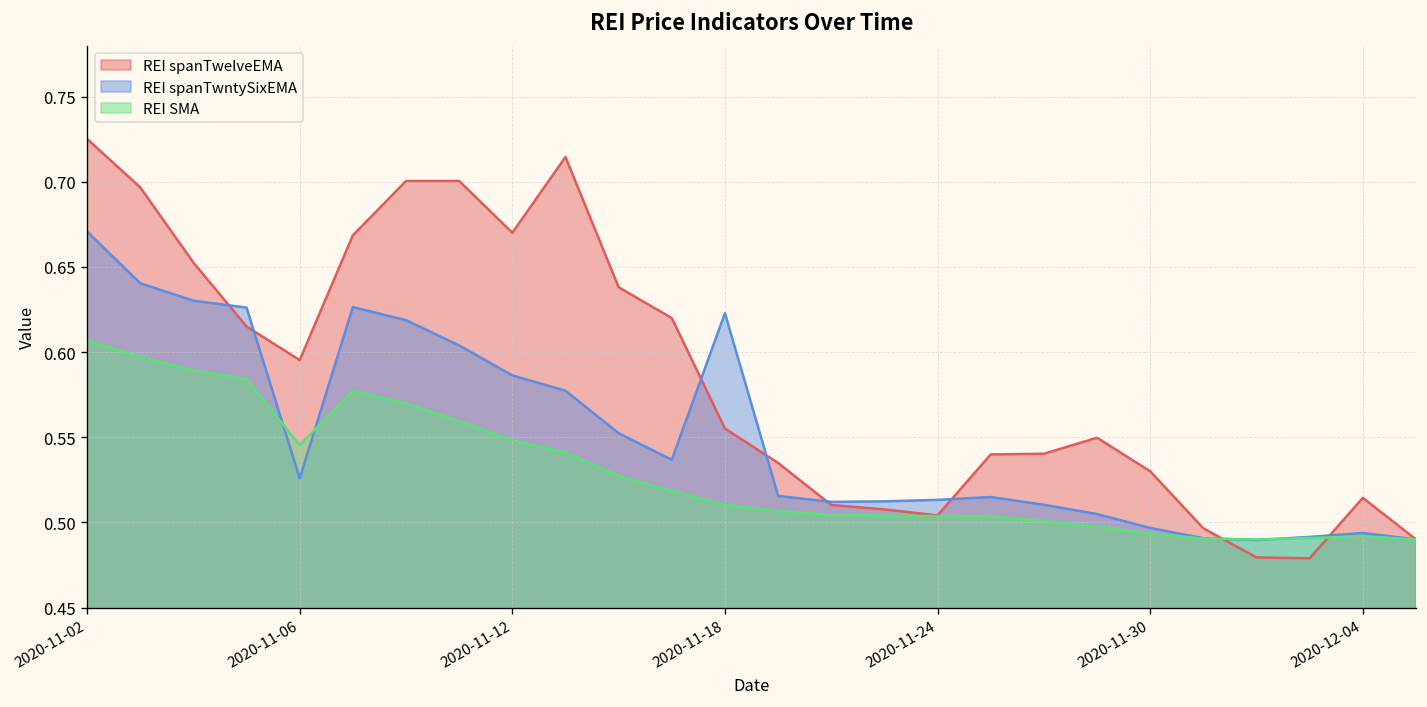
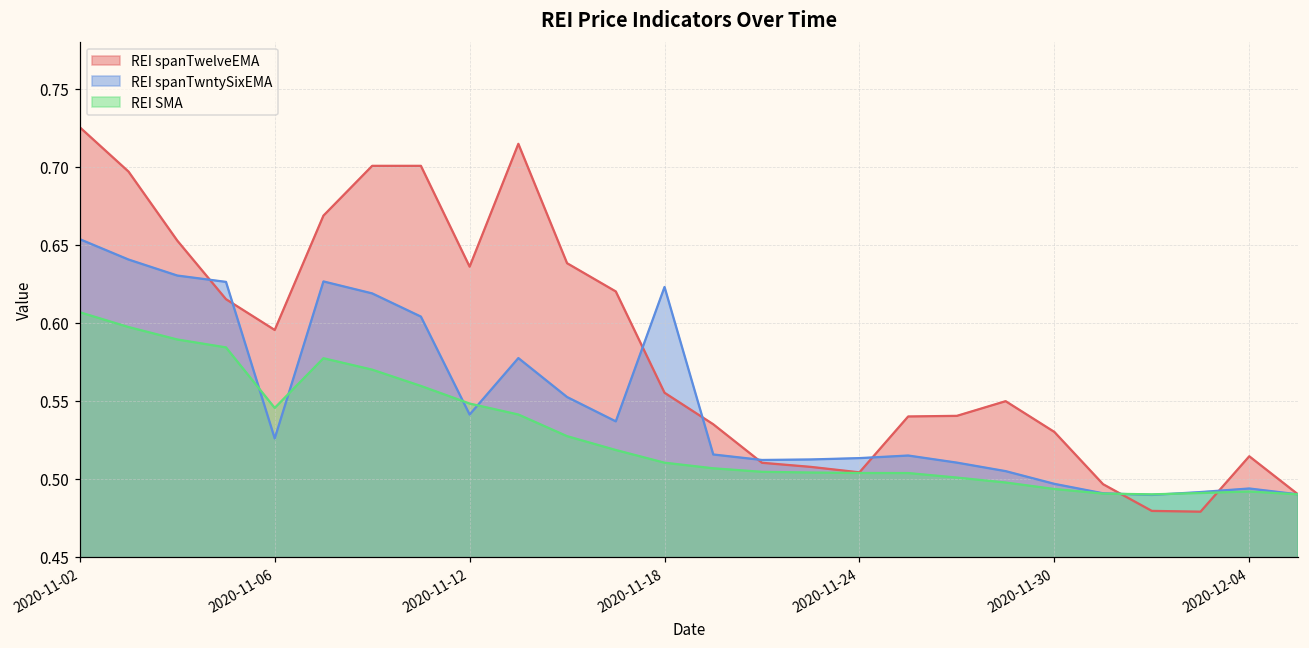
REI spanTwntySixEMA, 2020-11-02: 0.671 -> 0.653
REI spanTwelveEMA, 2020-11-12: 0.670 -> 0.636
REI spanTwntySixEMA, 2020-11-12: 0.586 -> 0.541
